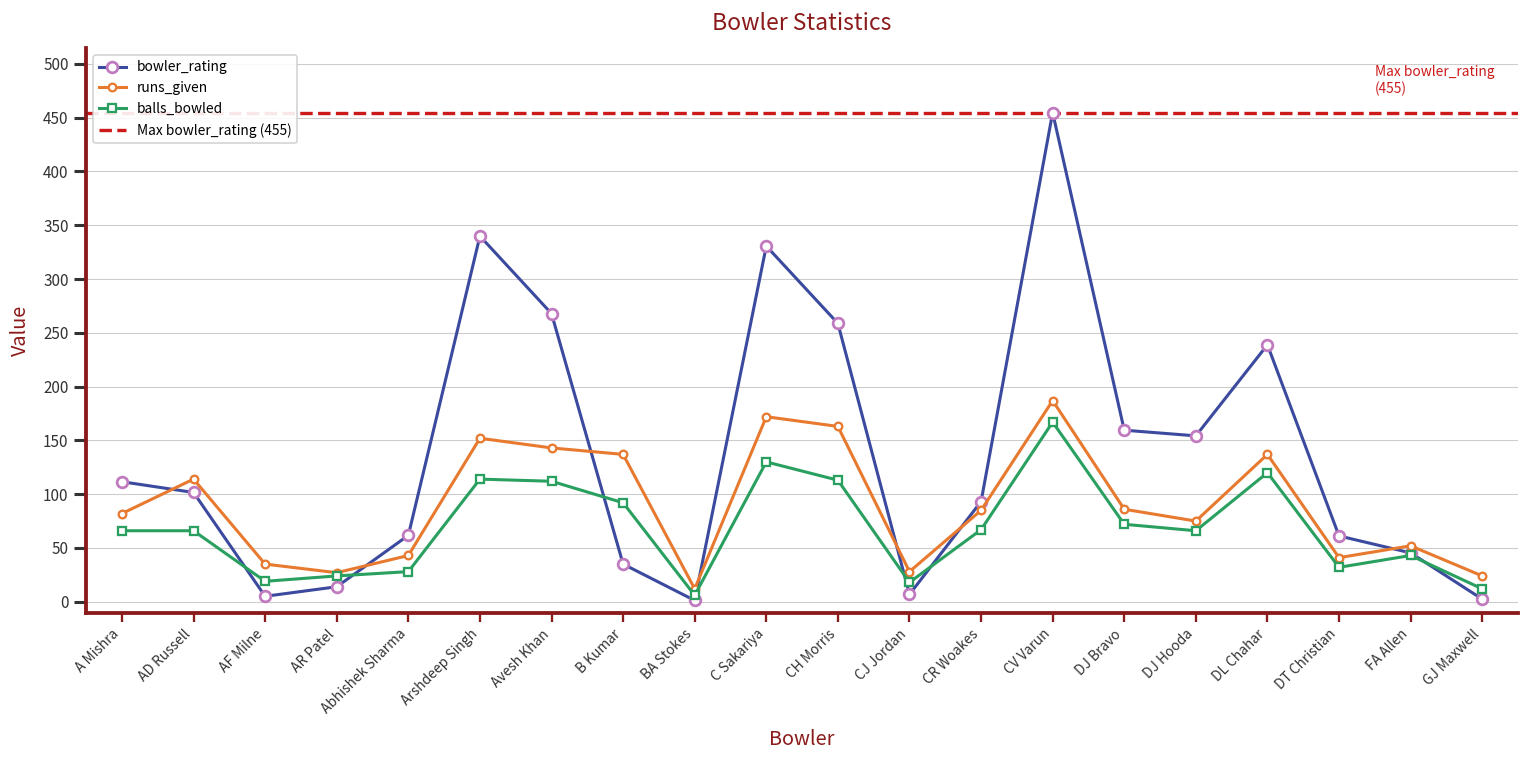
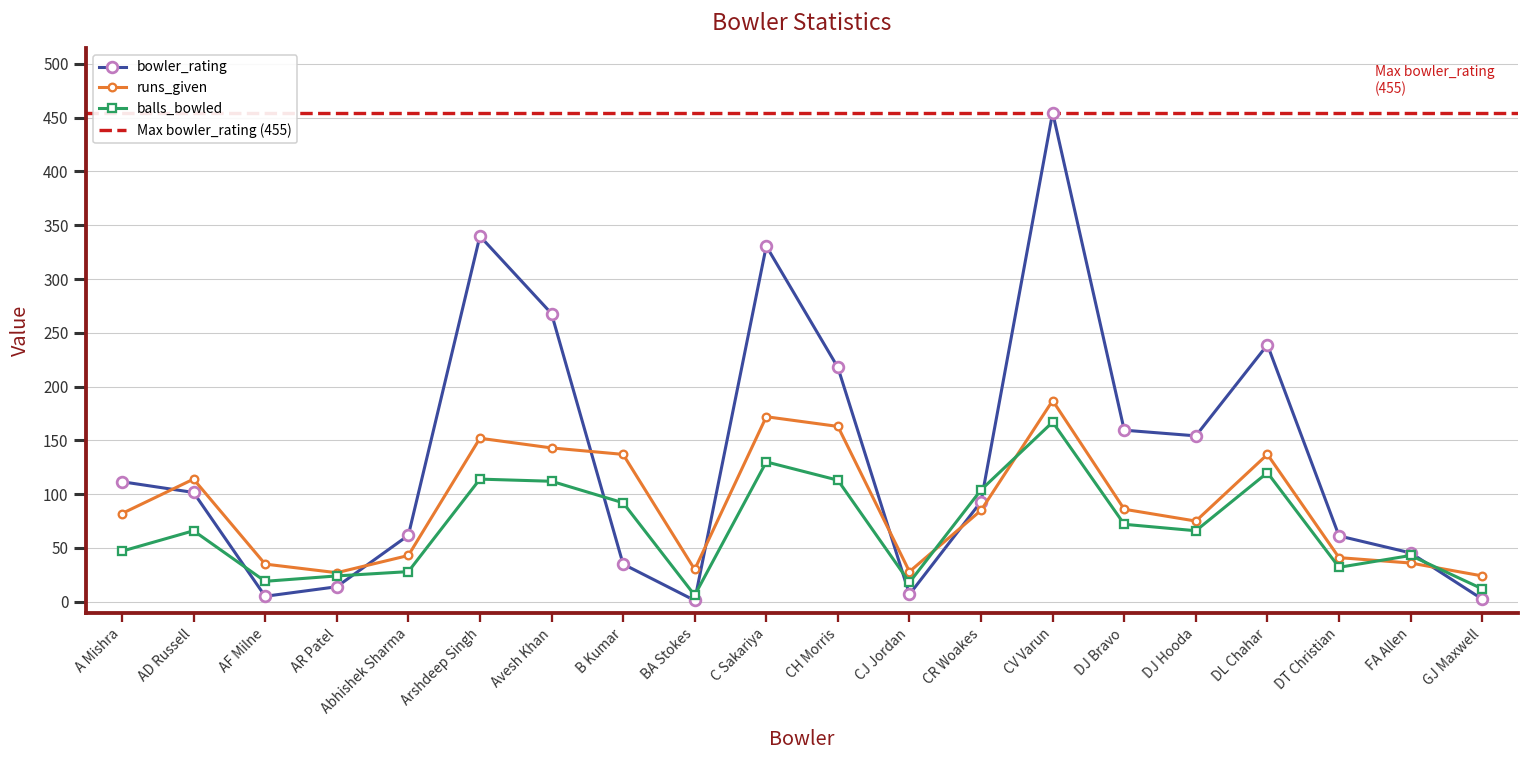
balls_bowled, A Mishra: 70 -> 50
runs_given, BA Stokes: 10 -> 30
bowler_rating, CH Morris: 260 -> 220
balls_bowled, CR Woakes: 70 -> 100
runs_given, FA Allen: 50 -> 40
